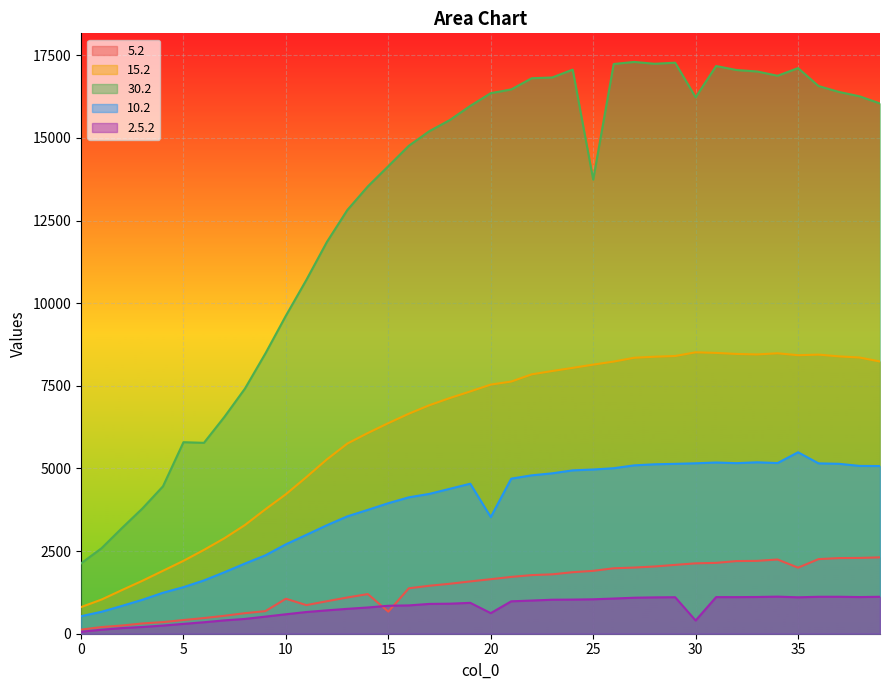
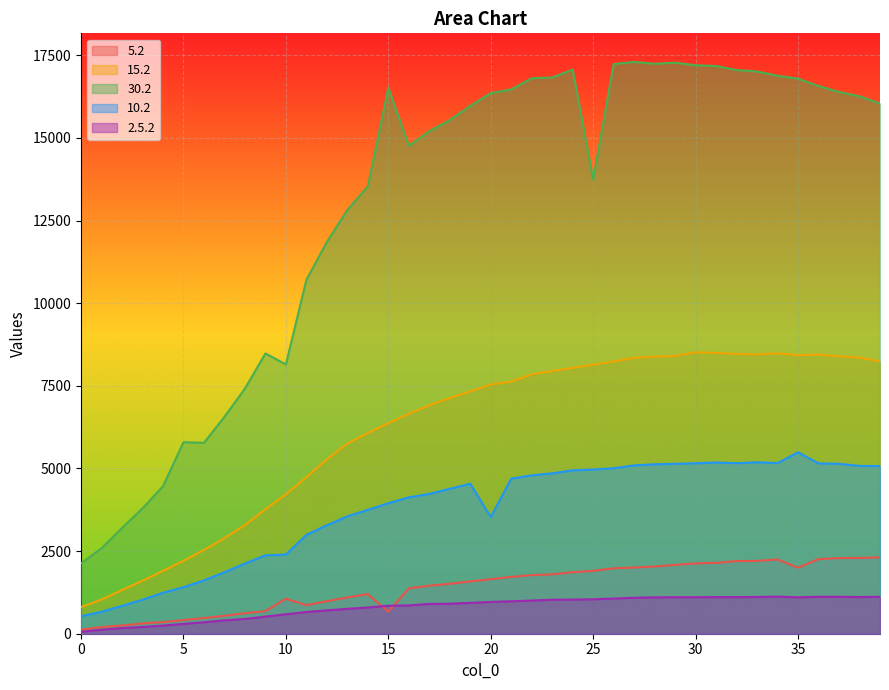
30.2, 10: 9600 -> 8100
10.2, 10: 2700 -> 2400
30.2, 15: 14100 -> 16500
2.5.2, 20: 600 -> 1000
30.2, 30: 16200 -> 17200
2.5.2, 30: 400 -> 1100
30.2, 35: 17100 -> 16800
